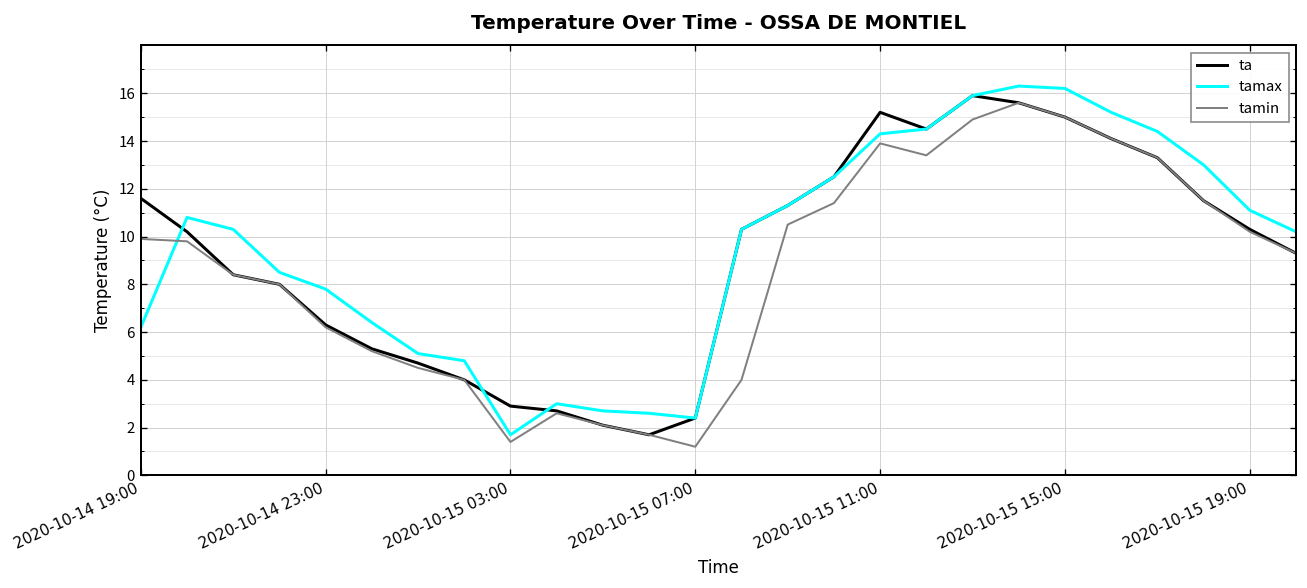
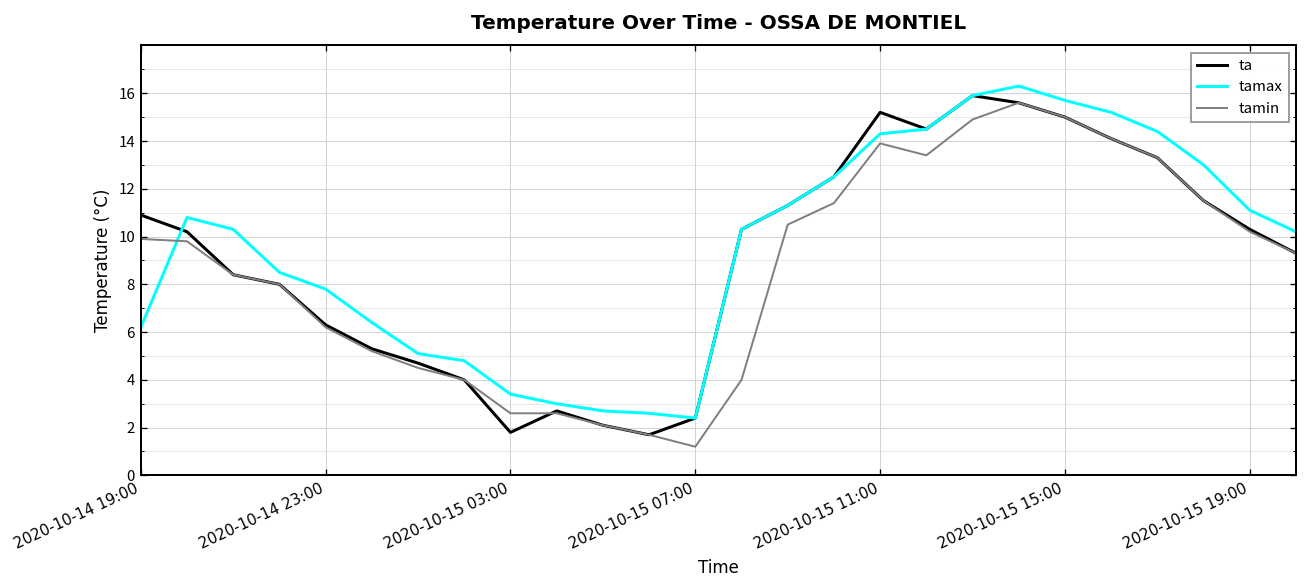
ta, 2020-10-14 19:00: 11.6 -> 10.9
ta, 2020-10-15 03:00: 2.9 -> 1.8
tamax, 2020-10-15 03:00: 1.7 -> 3.4
tamin, 2020-10-15 03:00: 1.4 -> 2.6
tamax, 2020-10-15 15:00: 16.2 -> 15.7
